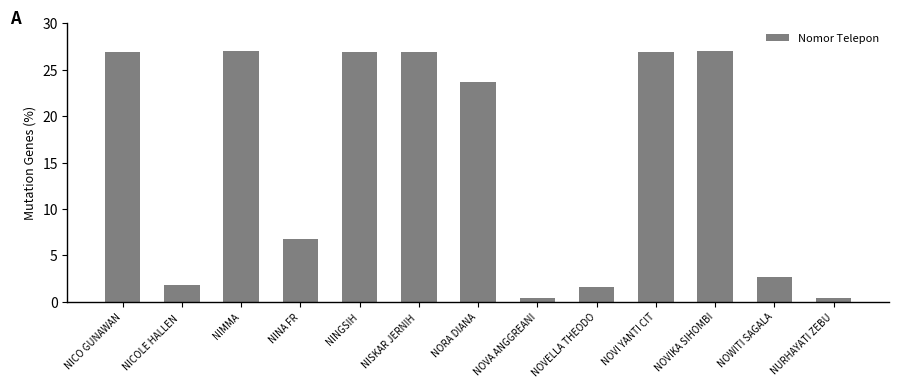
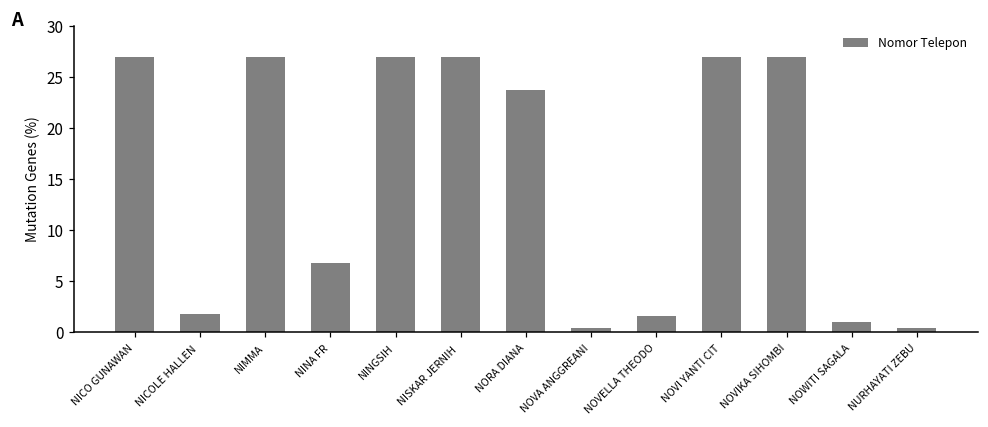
NOWITI SAGALA: 3 -> 1
